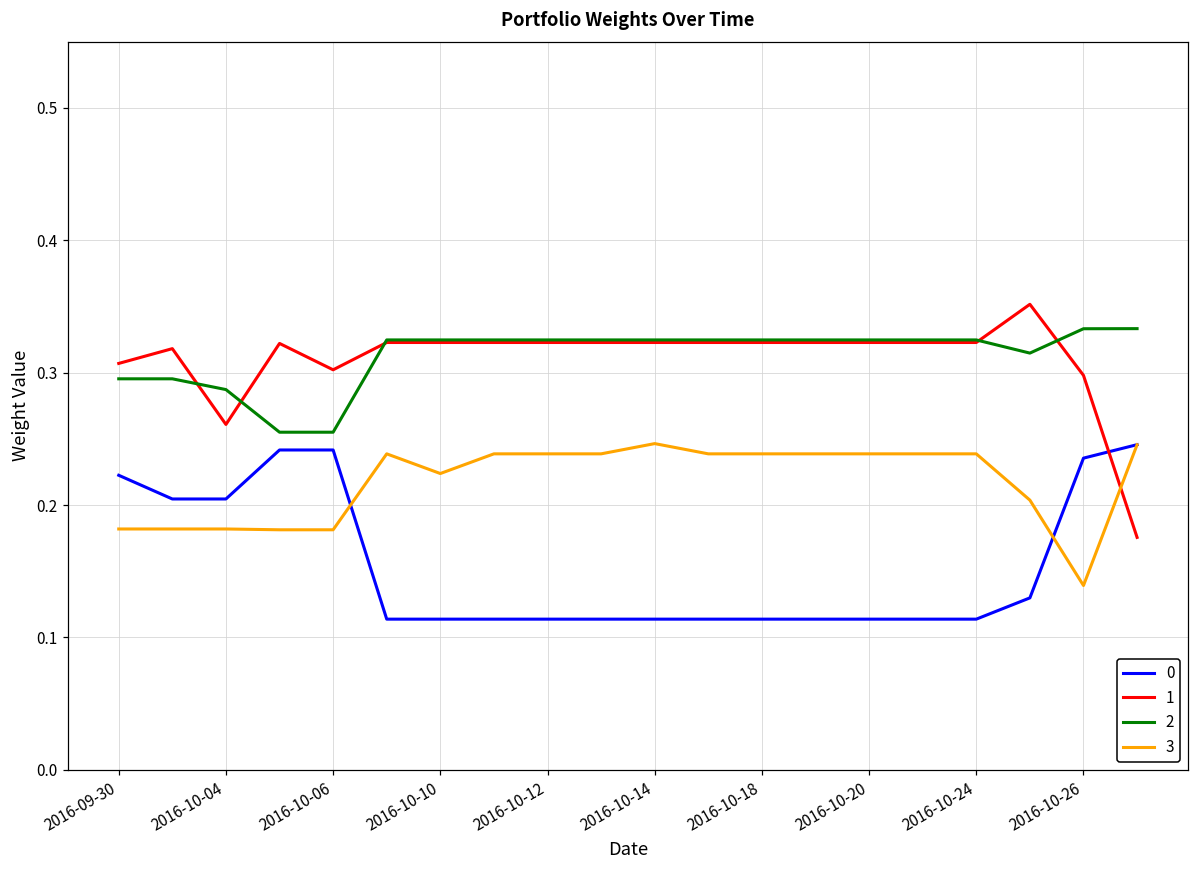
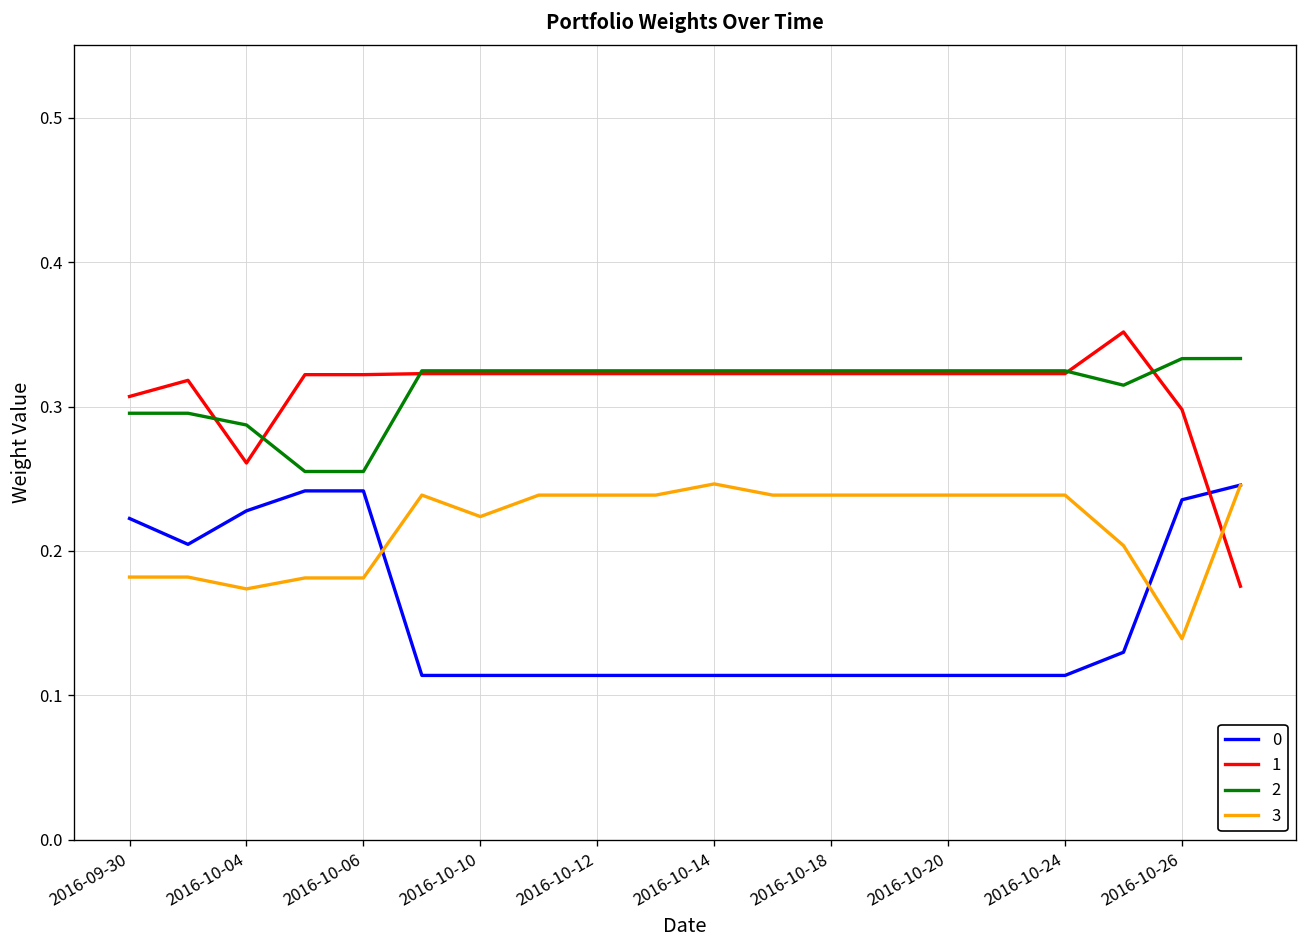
0, 2016-10-04: 0.205 -> 0.228
3, 2016-10-04: 0.182 -> 0.174
1, 2016-10-06: 0.302 -> 0.322
